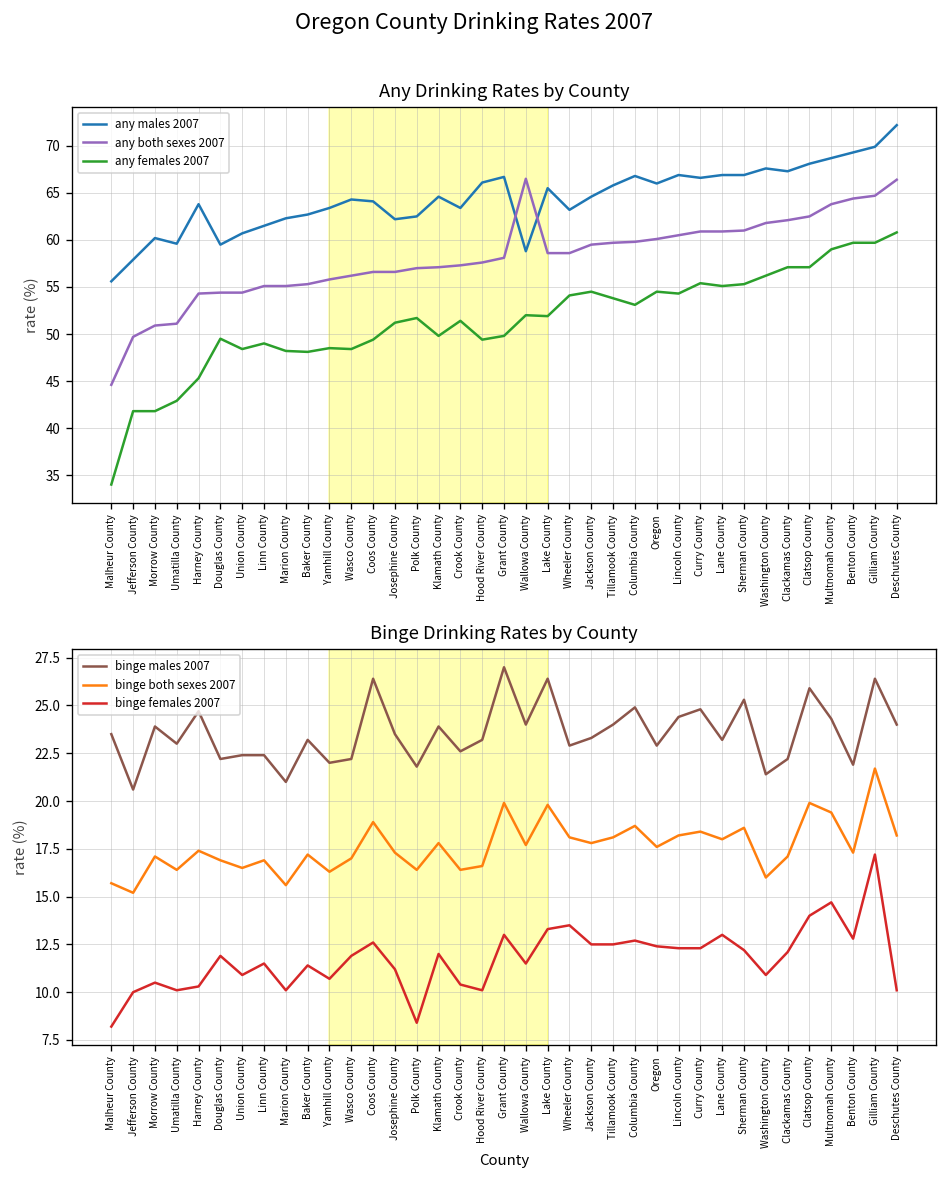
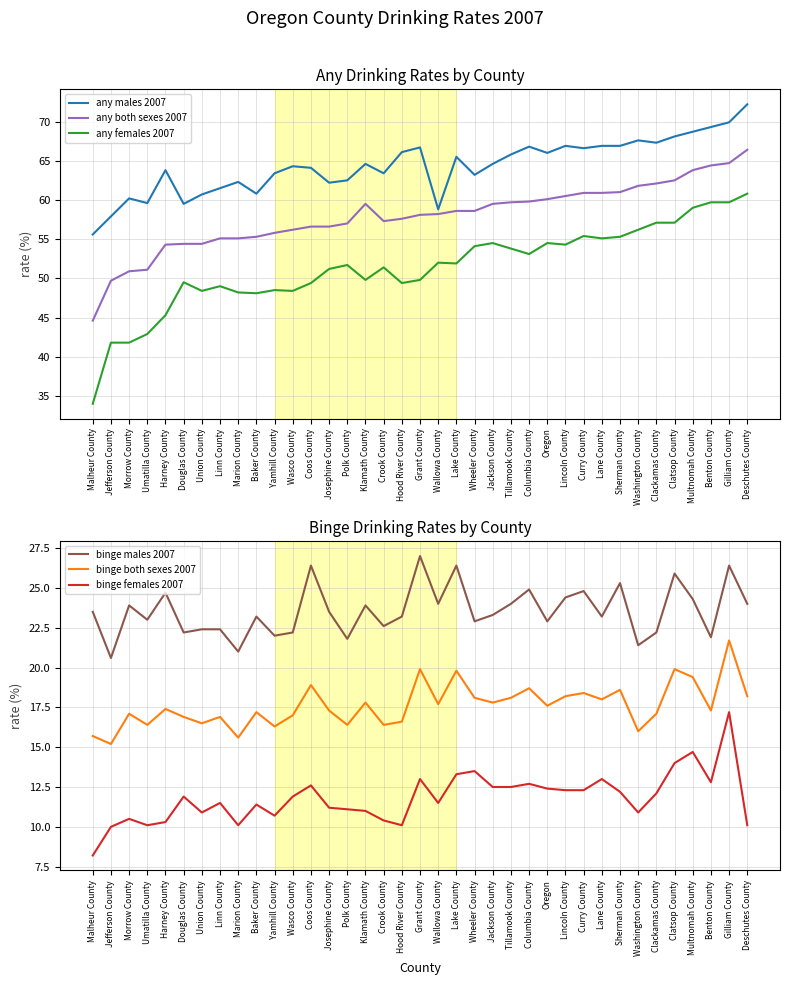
Any Drinking Rates by County, any males 2007, Baker County: 63 -> 61
Any Drinking Rates by County, any both sexes 2007, Klamath County: 57 -> 60
Any Drinking Rates by County, any both sexes 2007, Wallowa County: 67 -> 58
Binge Drinking Rates by County, binge females 2007, Polk County: 8.4 -> 11.1
Binge Drinking Rates by County, binge females 2007, Klamath County: 12 -> 11
